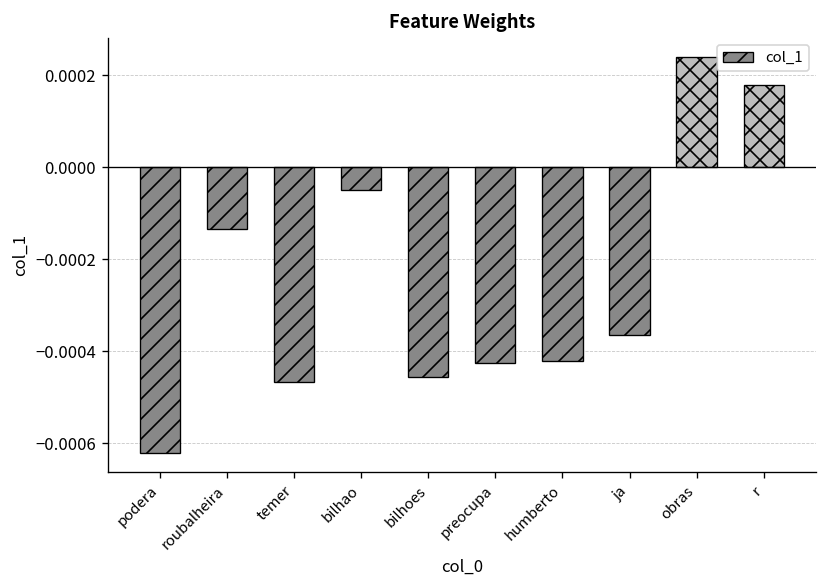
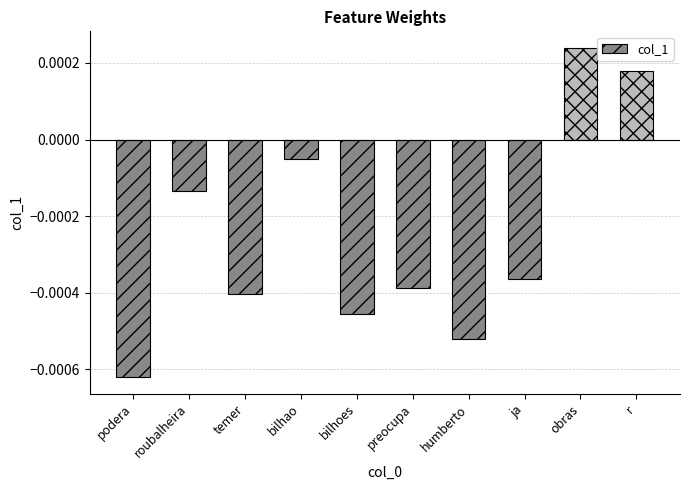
temer: -0.00047 -> -0.00040
preocupa: -0.00043 -> -0.00039
humberto: -0.00042 -> -0.00052
